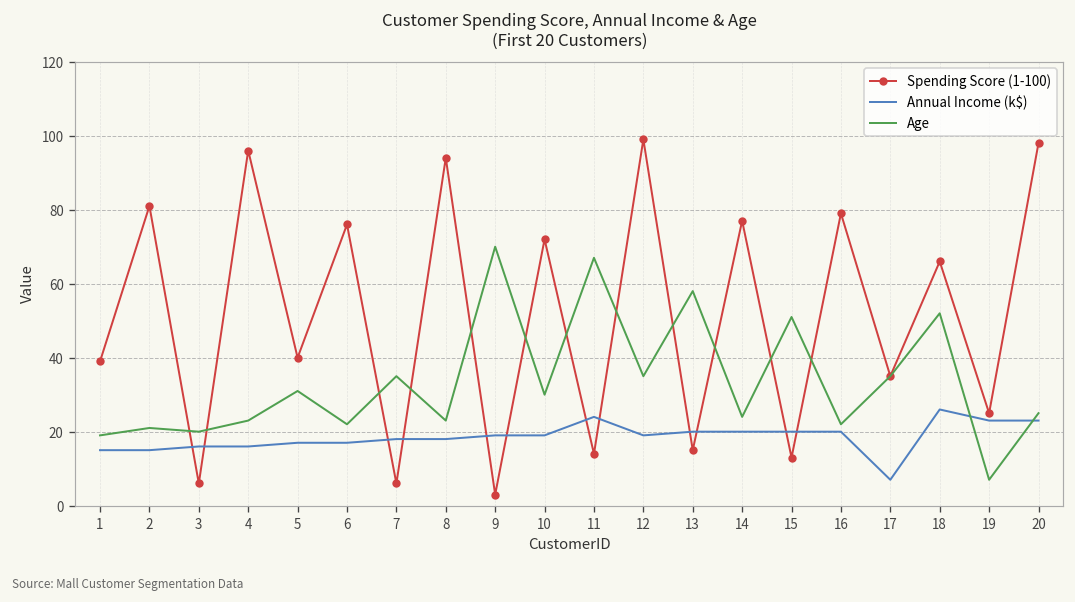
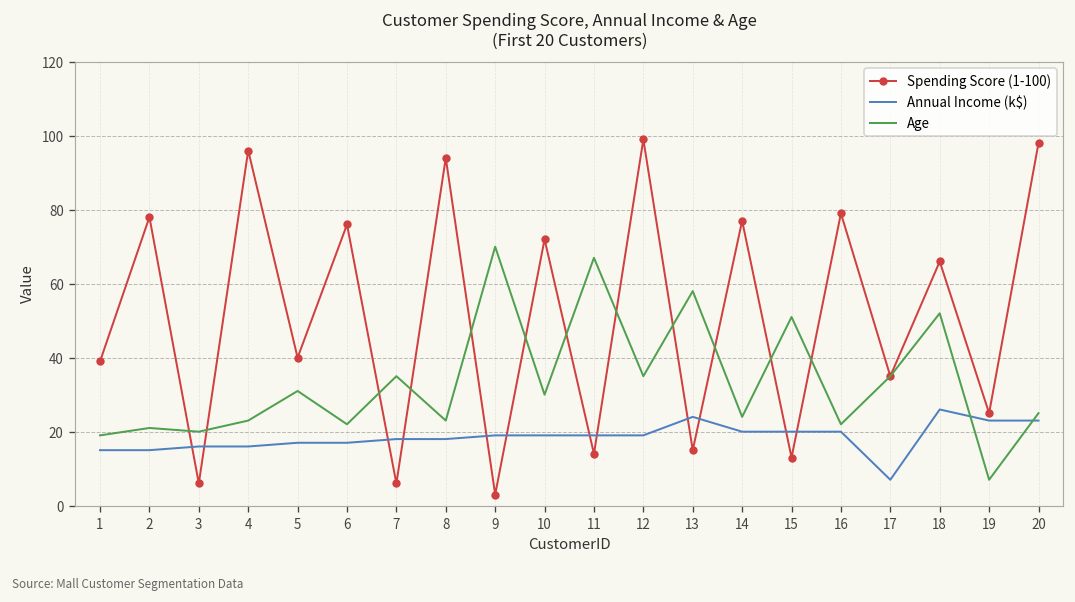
Spending Score (1-100), 2: 81 -> 78
Annual Income (k$), 11: 24 -> 19
Annual Income (k$), 13: 20 -> 24
